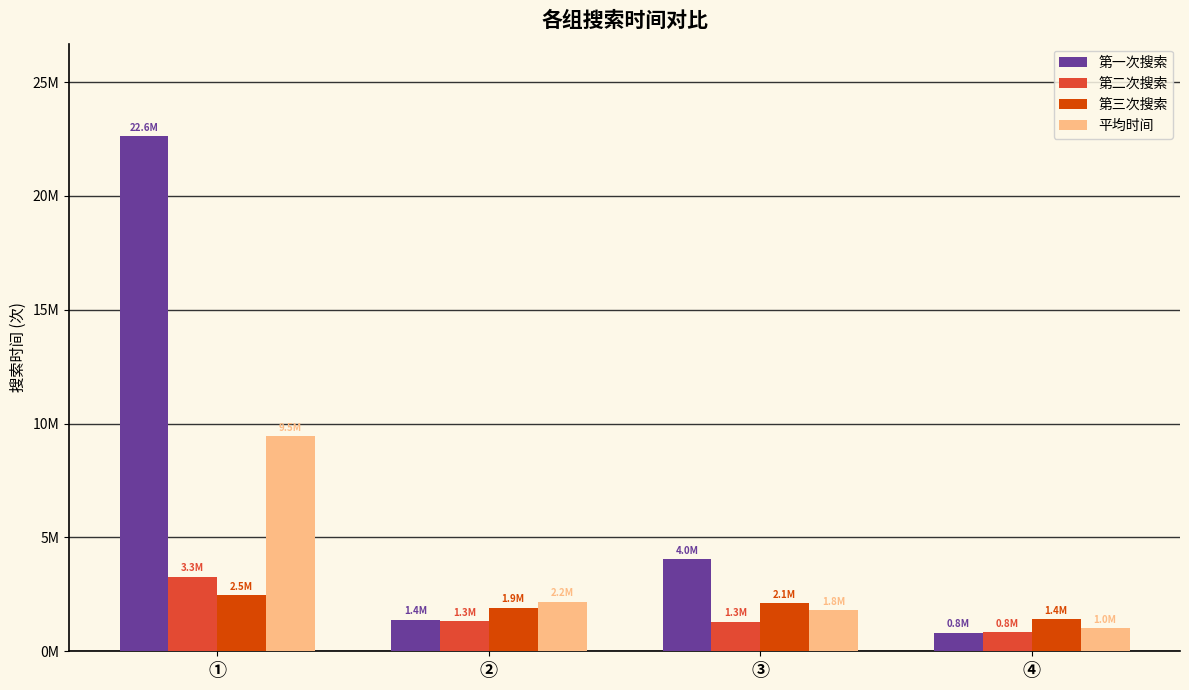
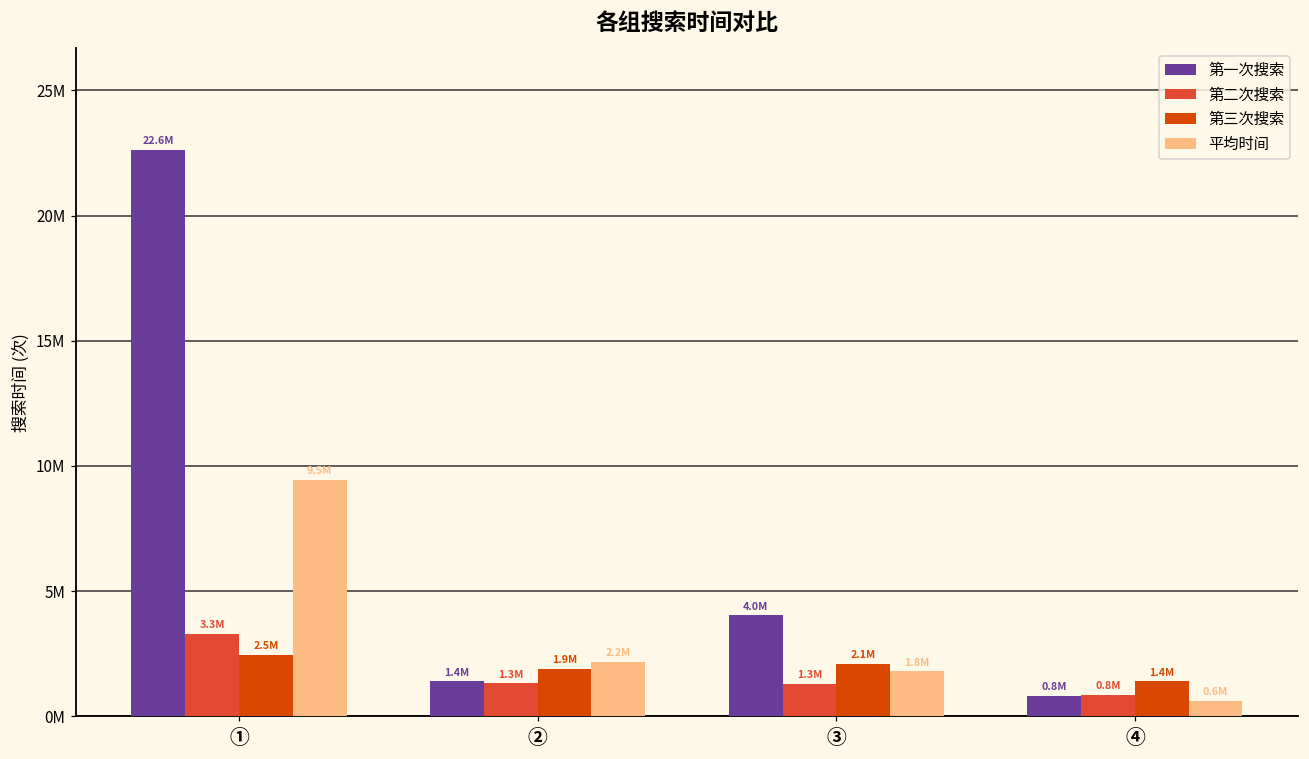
平均时间, ④: 1.0M -> 0.6M
